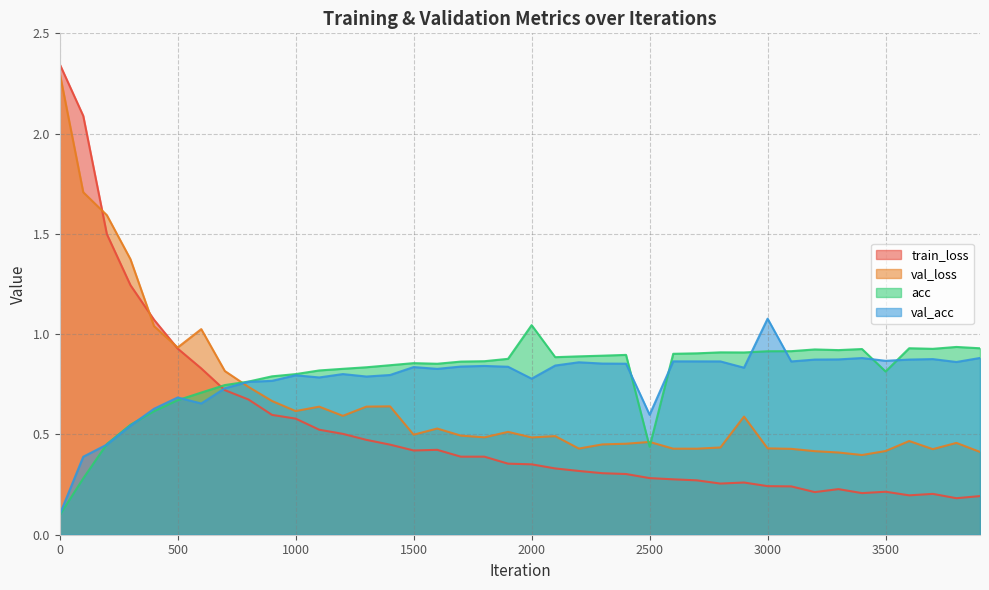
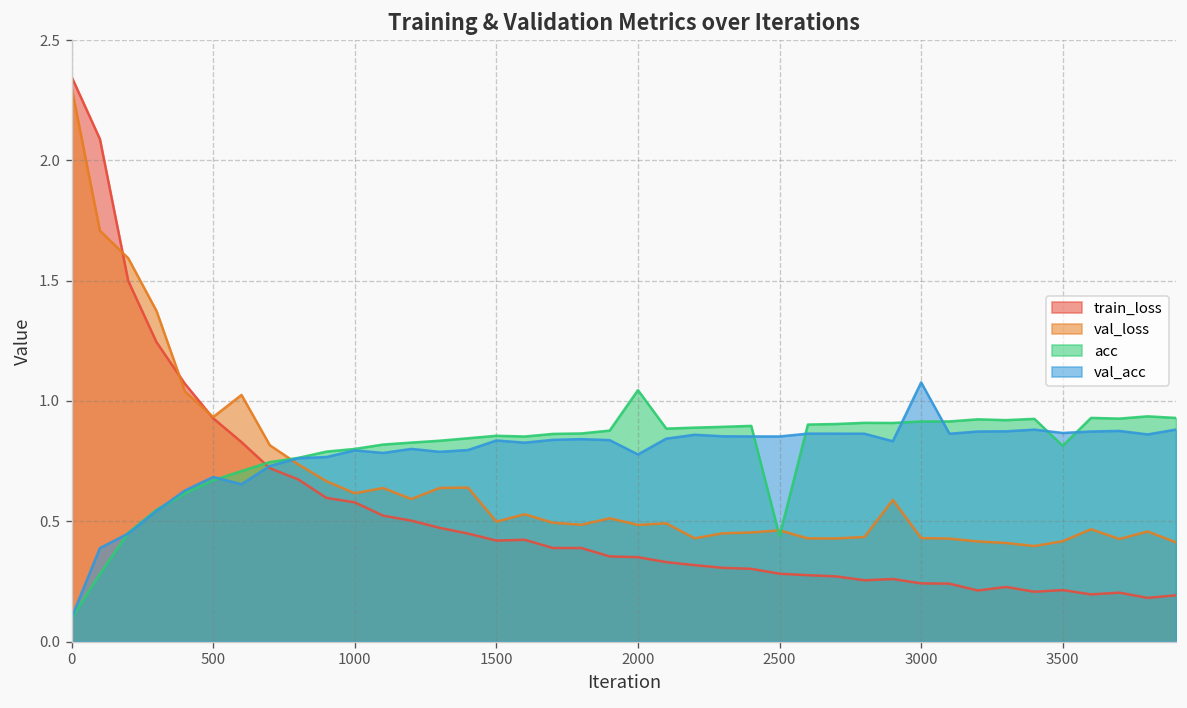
val_acc, 2500: 0.60 -> 0.85
